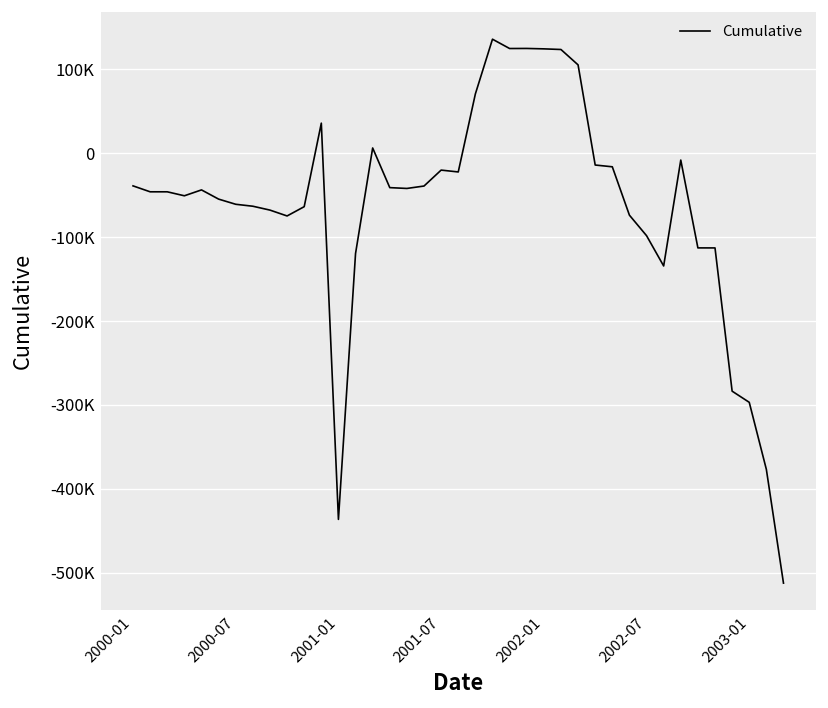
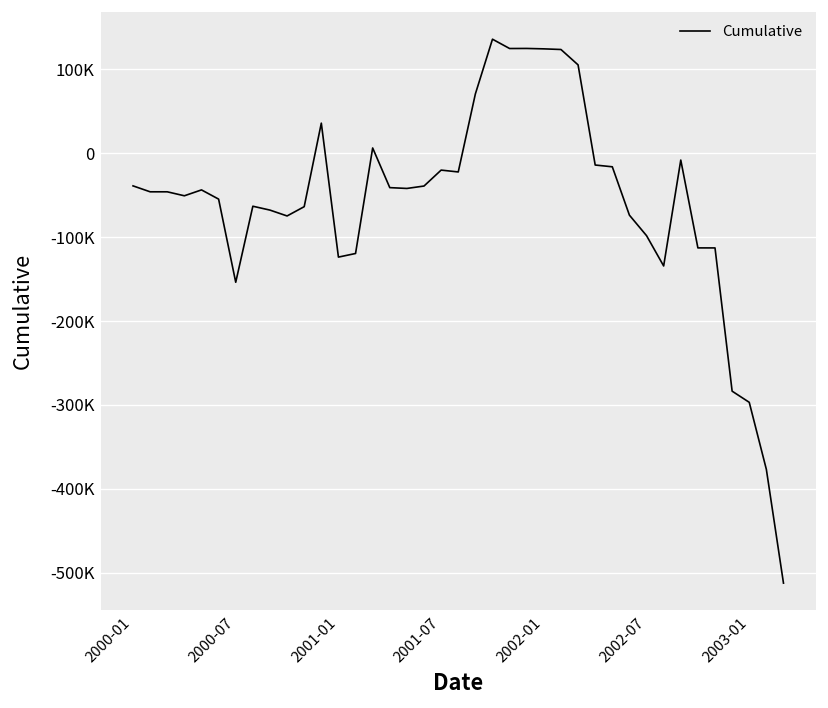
2000-07: -60000 -> -150000
2001-01: -440000 -> -120000
